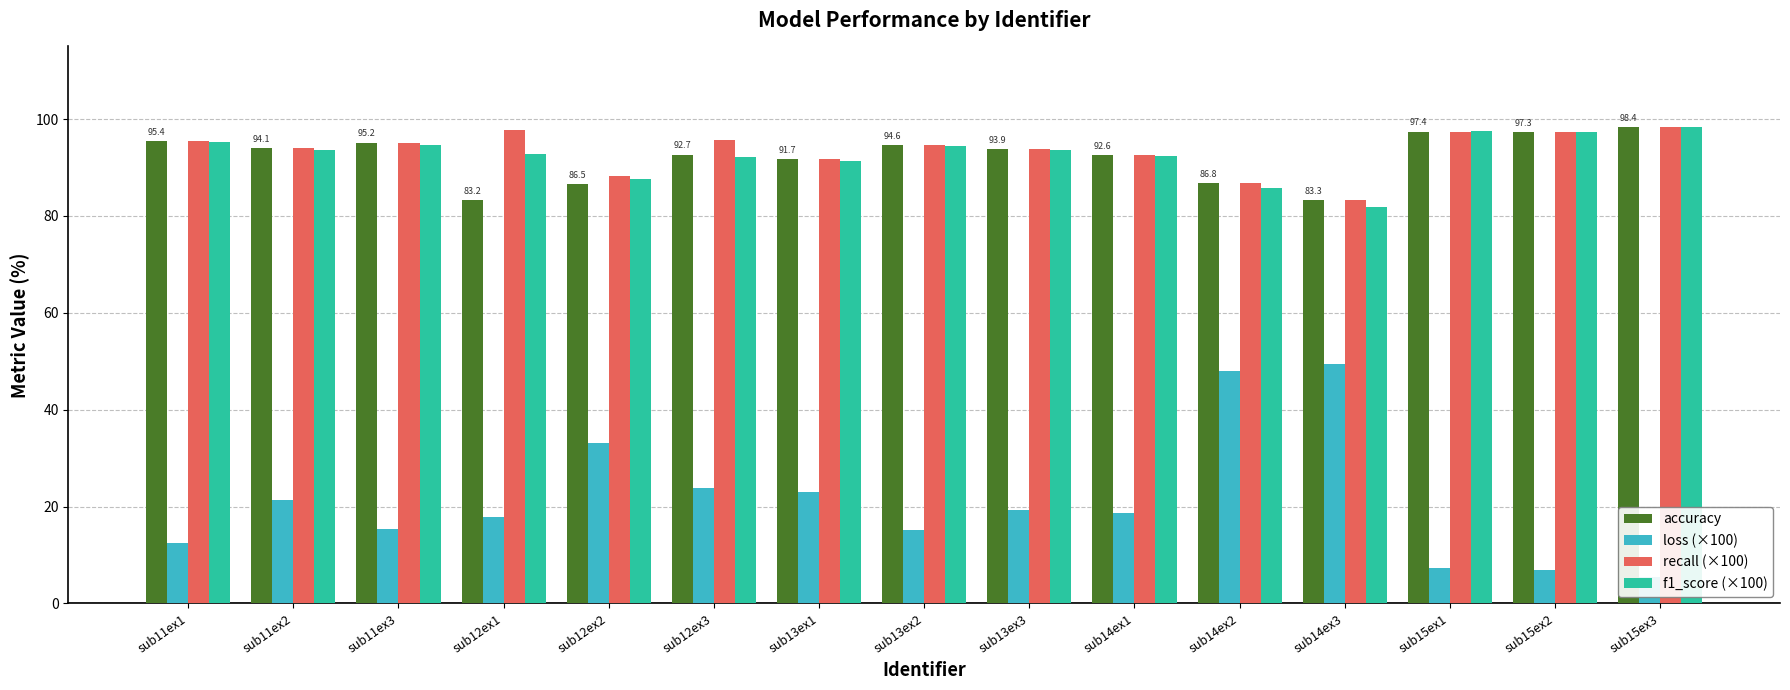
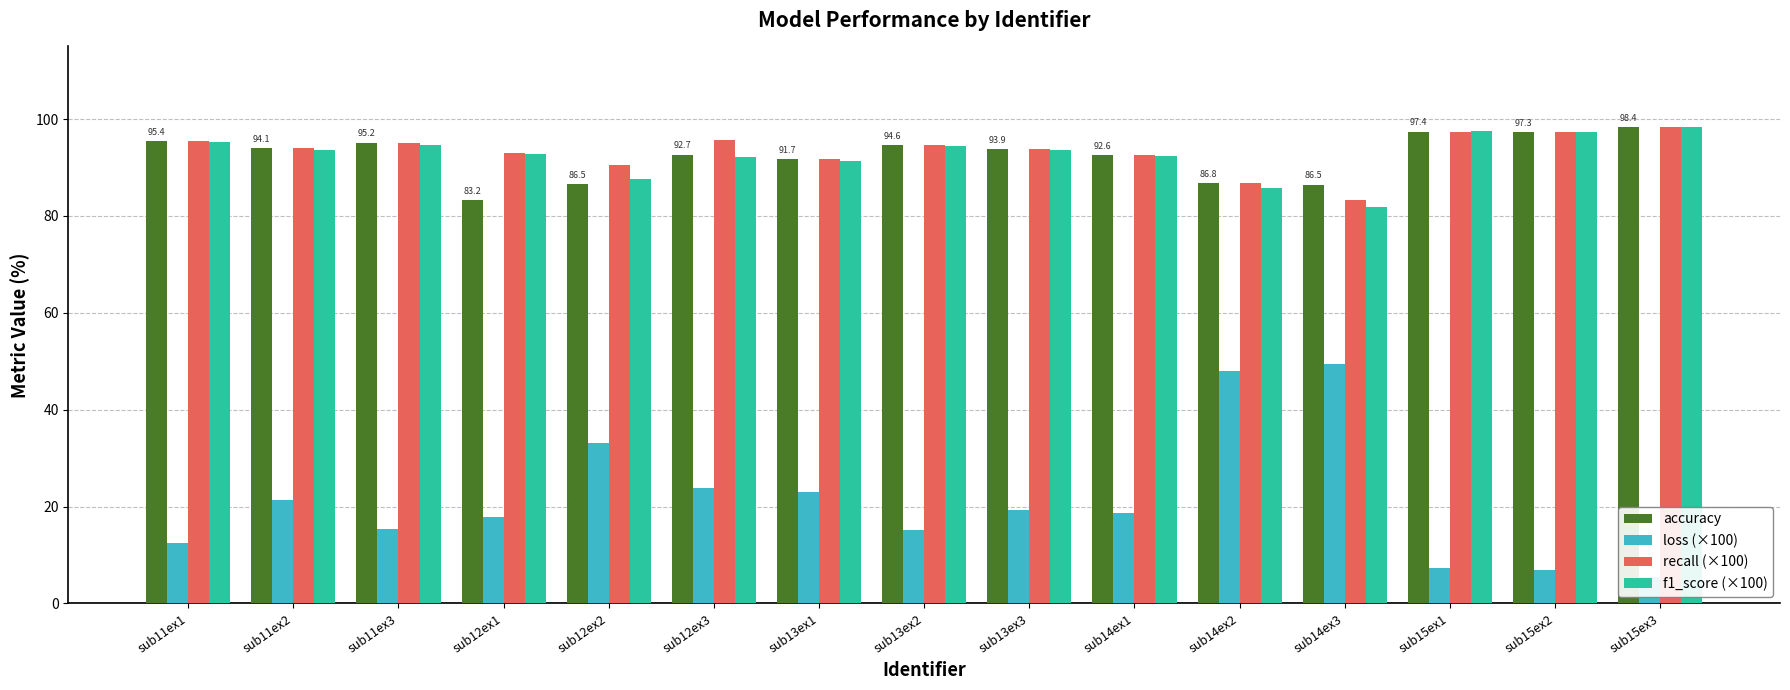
recall (×100), sub12ex1: 98 -> 93
recall (×100), sub12ex2: 88 -> 90
accuracy, sub14ex3: 83.3 -> 86.5
